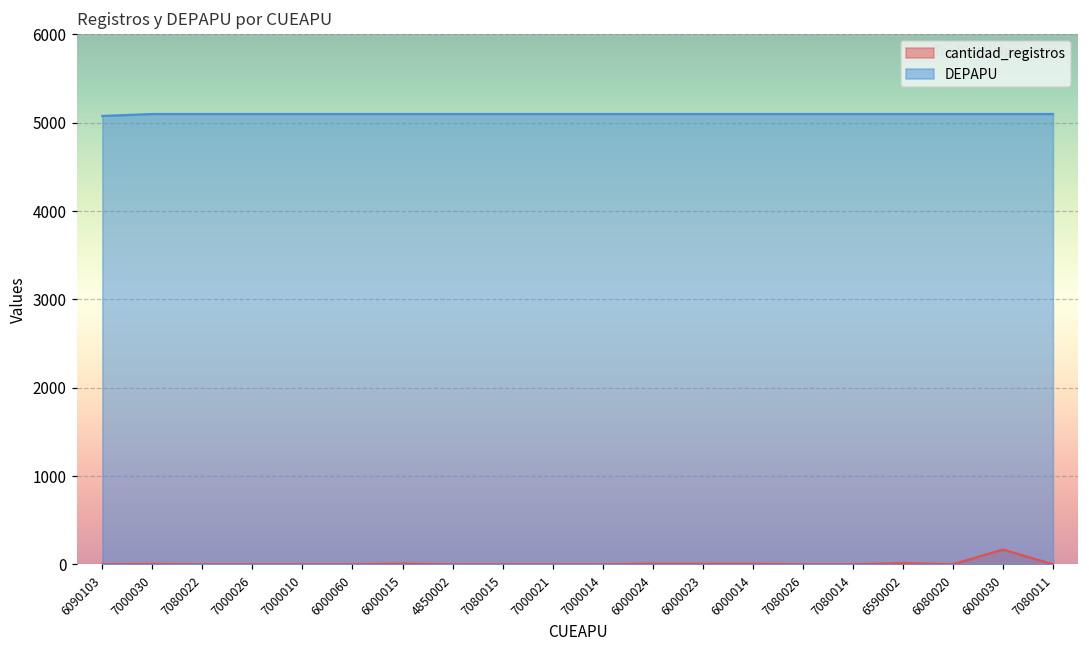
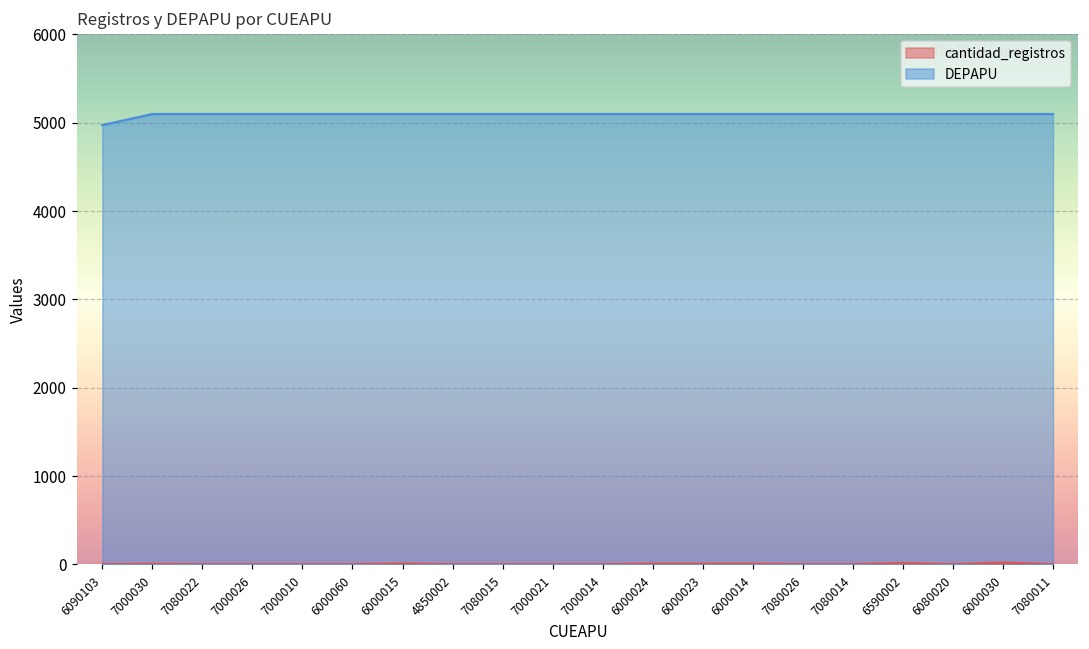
DEPAPU, 6090103: 5100 -> 5000
cantidad_registros, 6000030: 200 -> 0
